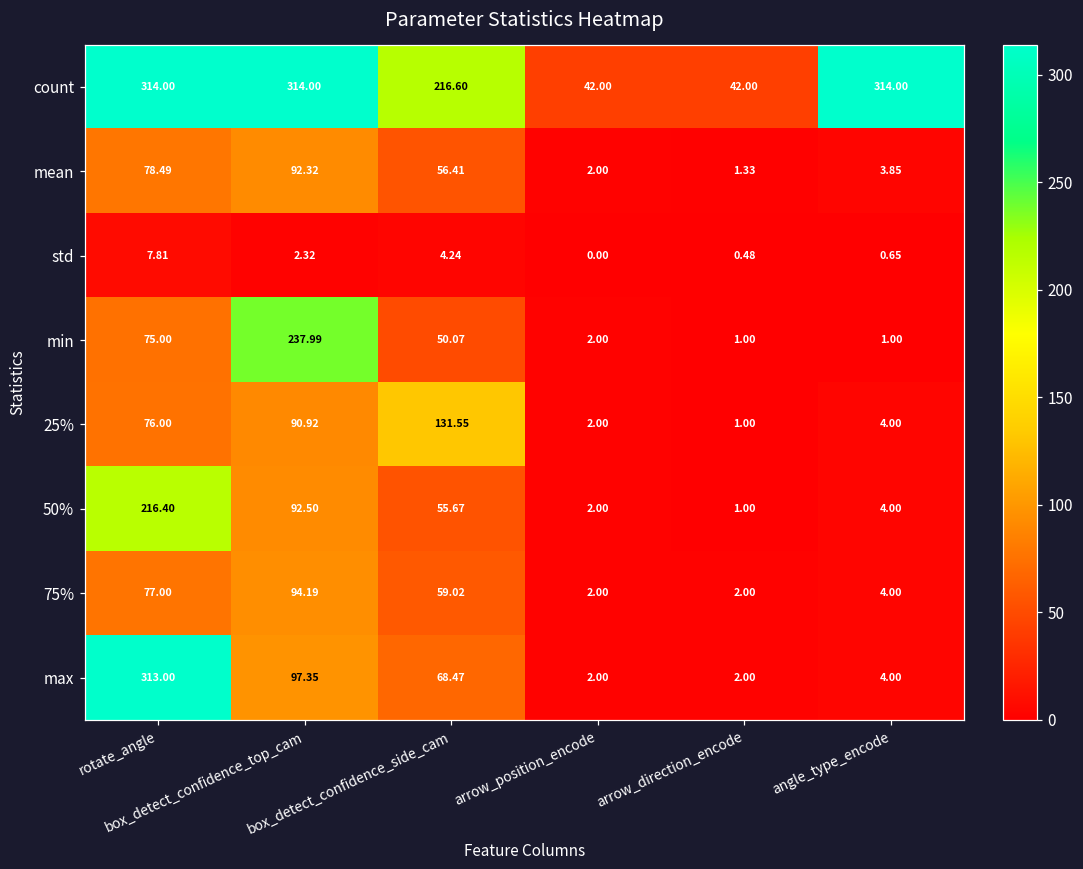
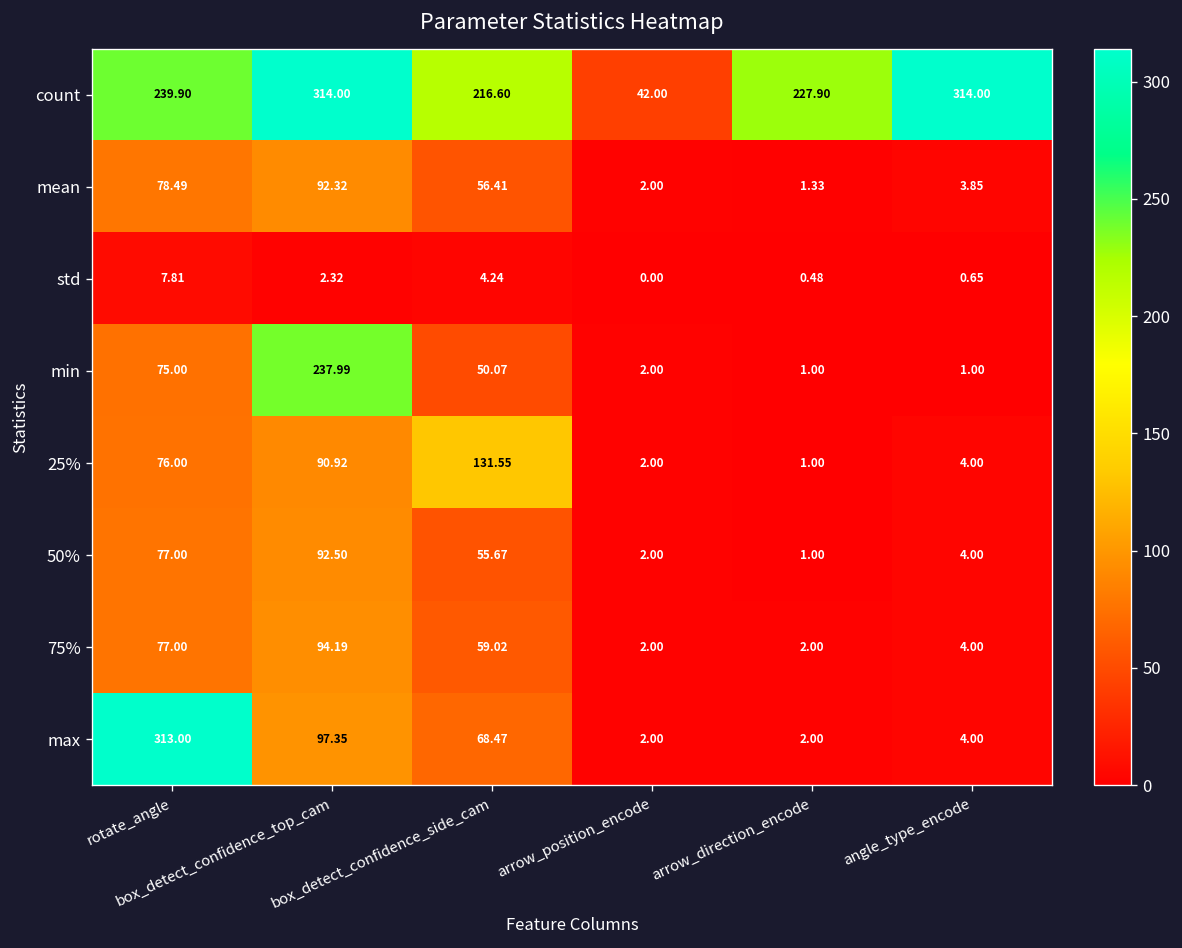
count, rotate_angle: 314.00 -> 239.90
count, arrow_direction_encode: 42.00 -> 227.90
50%, rotate_angle: 216.40 -> 77.00
